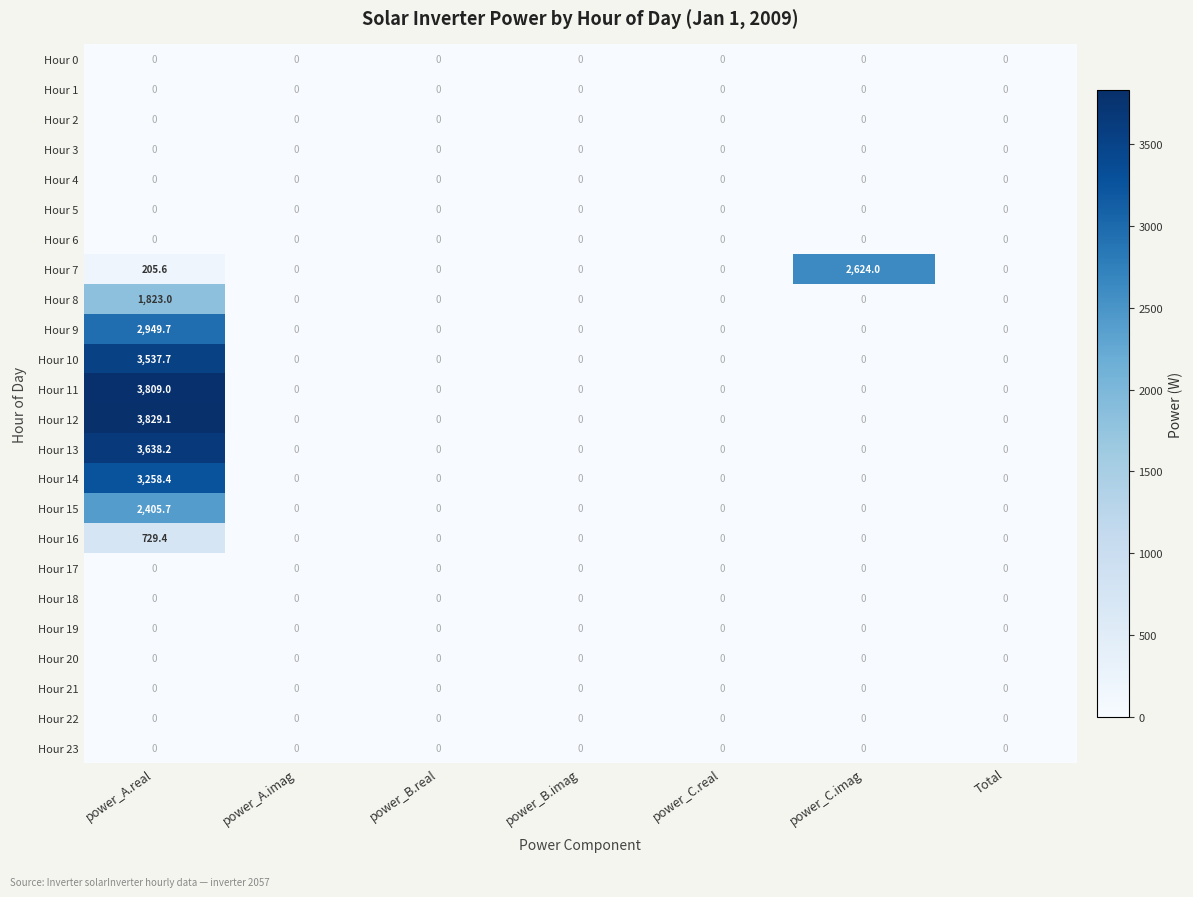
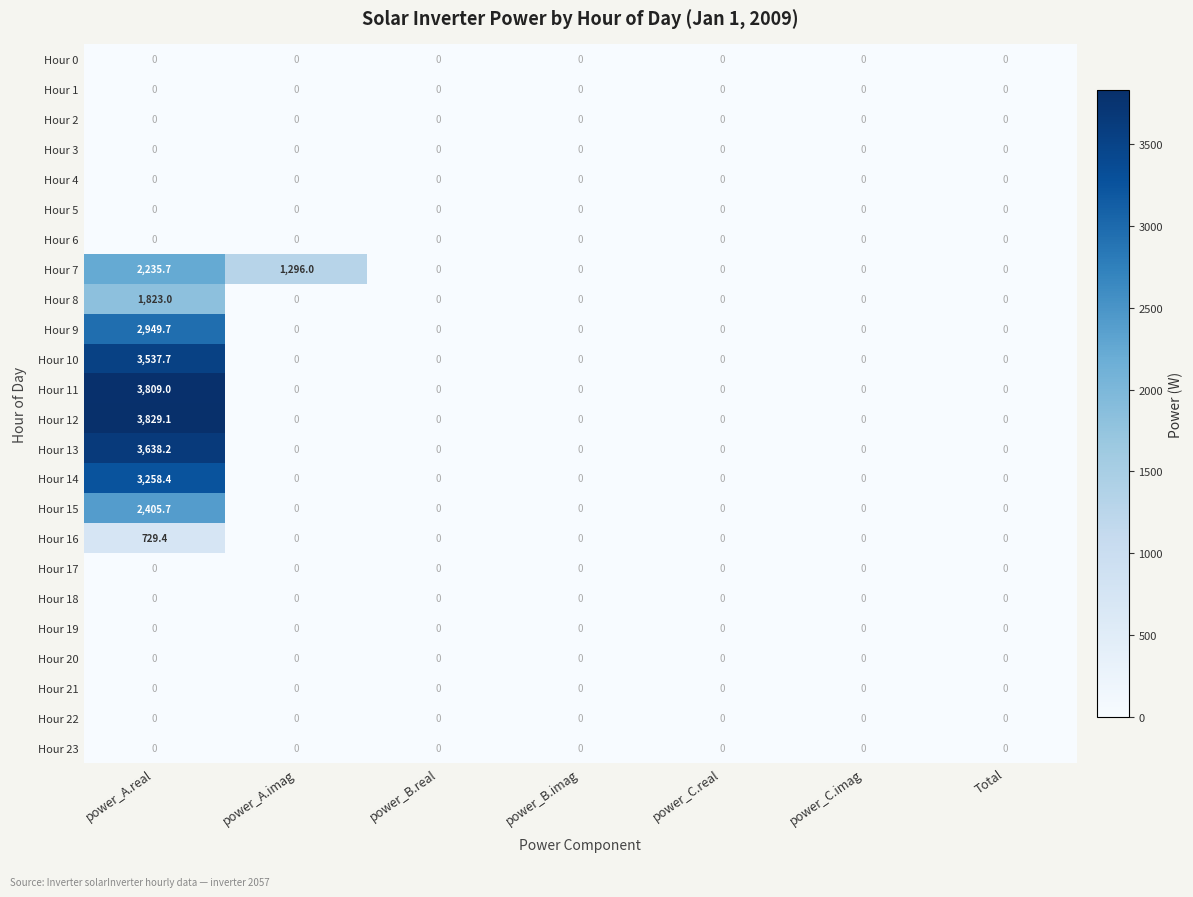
Hour 7, power_A.real: 205.6 -> 2,235.7
Hour 7, power_A.imag: 0 -> 1,296.0
Hour 7, power_C.imag: 2,624.0 -> 0
